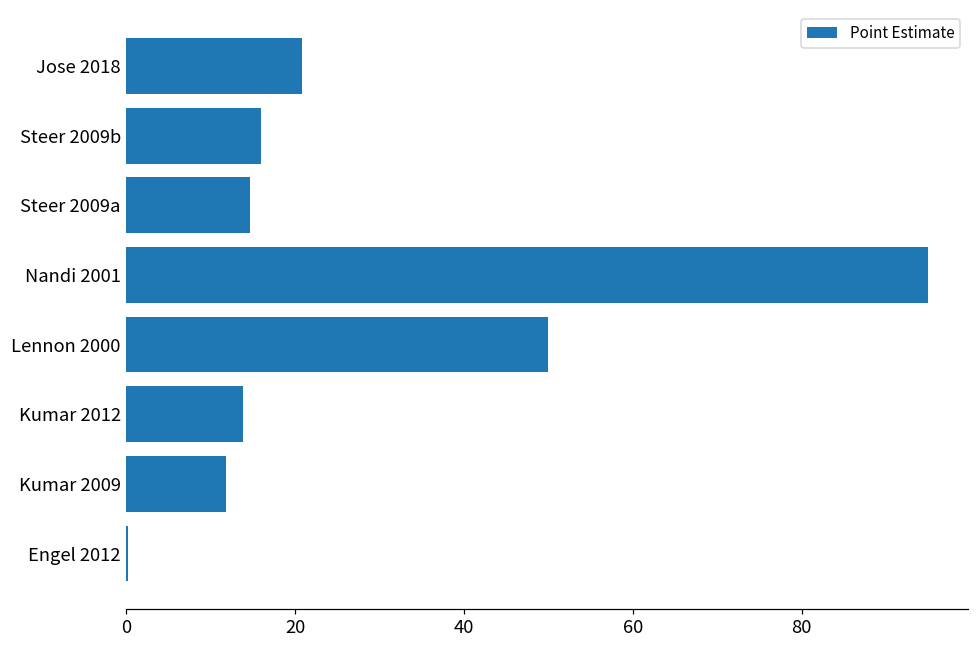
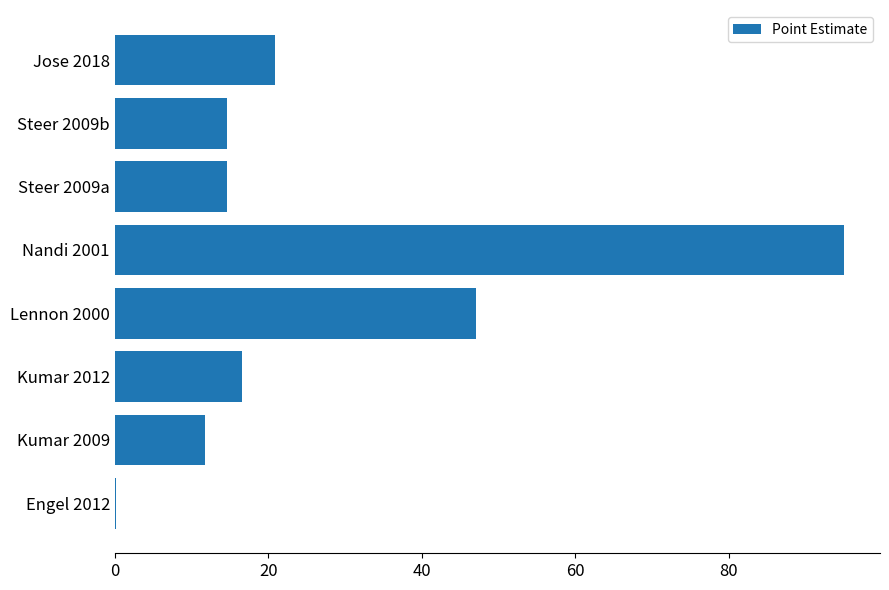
Steer 2009b: 16 -> 15
Lennon 2000: 50 -> 47
Kumar 2012: 14 -> 17
